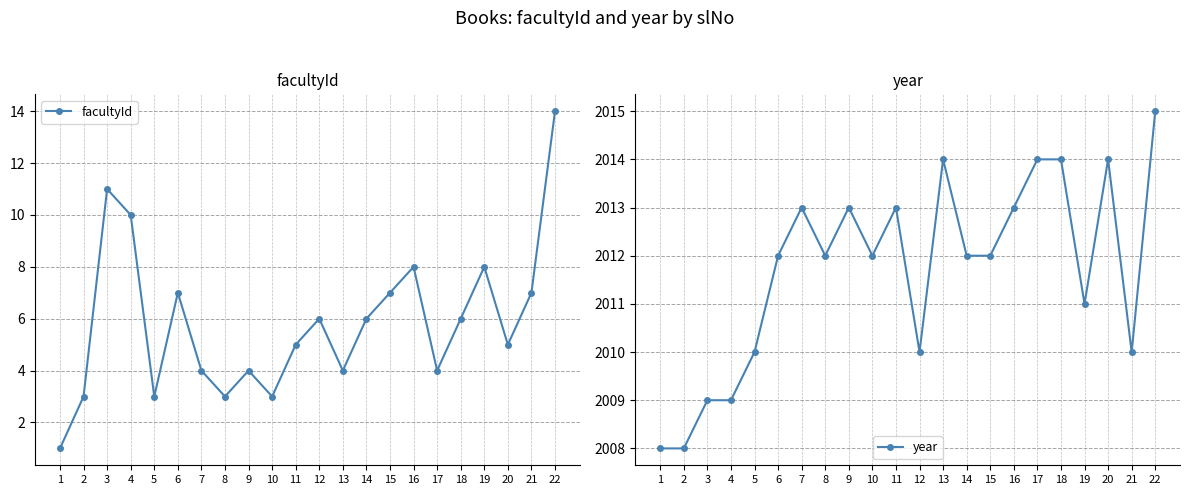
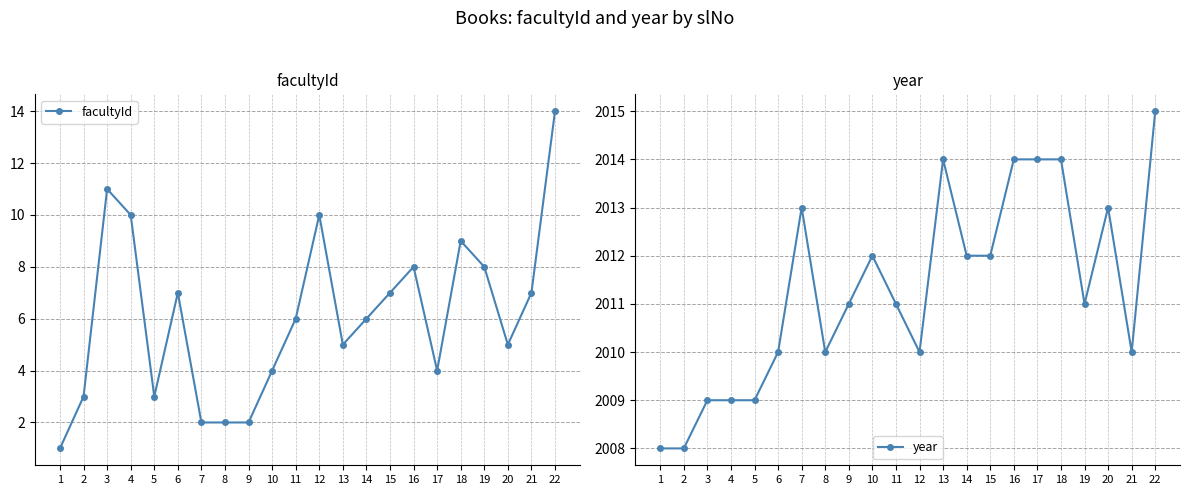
facultyId, 7: 4 -> 2
facultyId, 8: 3 -> 2
facultyId, 9: 4 -> 2
facultyId, 10: 3 -> 4
facultyId, 11: 5 -> 6
facultyId, 12: 6 -> 10
facultyId, 13: 4 -> 5
facultyId, 18: 6 -> 9
year, 5: 2010 -> 2009
year, 6: 2012 -> 2010
year, 8: 2012 -> 2010
year, 9: 2013 -> 2011
year, 11: 2013 -> 2011
year, 16: 2013 -> 2014
year, 20: 2014 -> 2013
